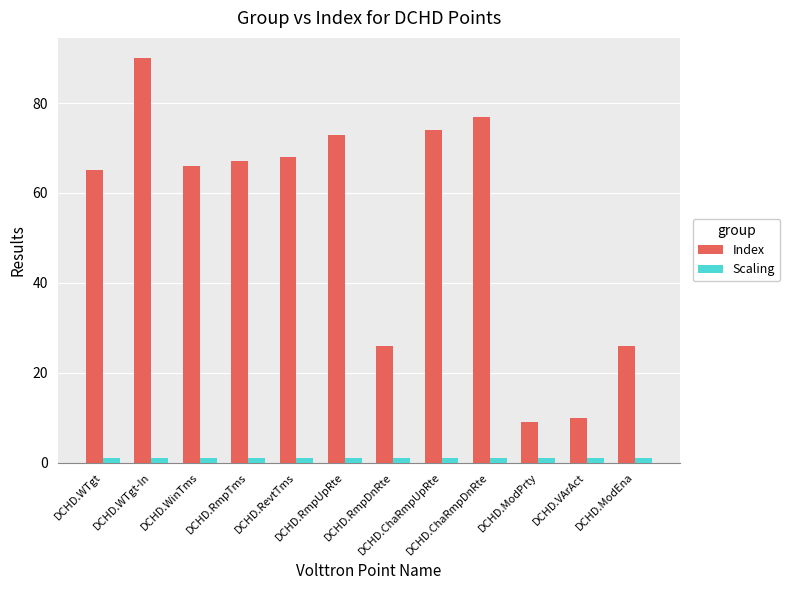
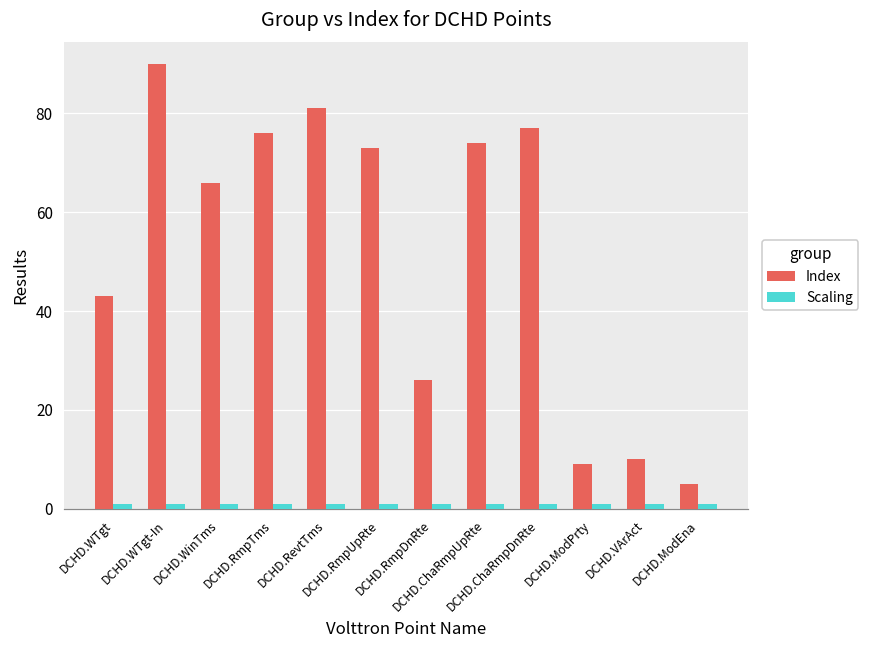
Index, DCHD.WTgt: 65 -> 43
Index, DCHD.RmpTms: 67 -> 76
Index, DCHD.RevtTms: 68 -> 81
Index, DCHD.ModEna: 26 -> 5
